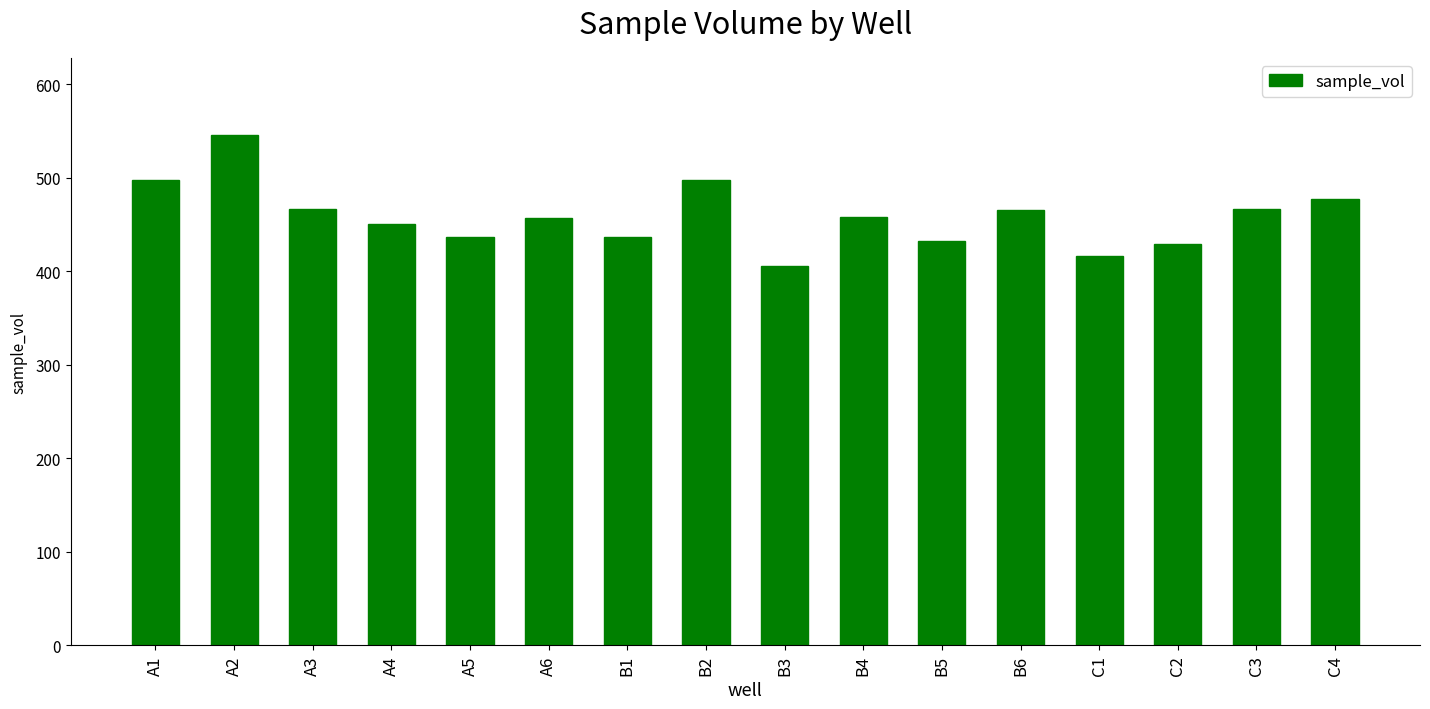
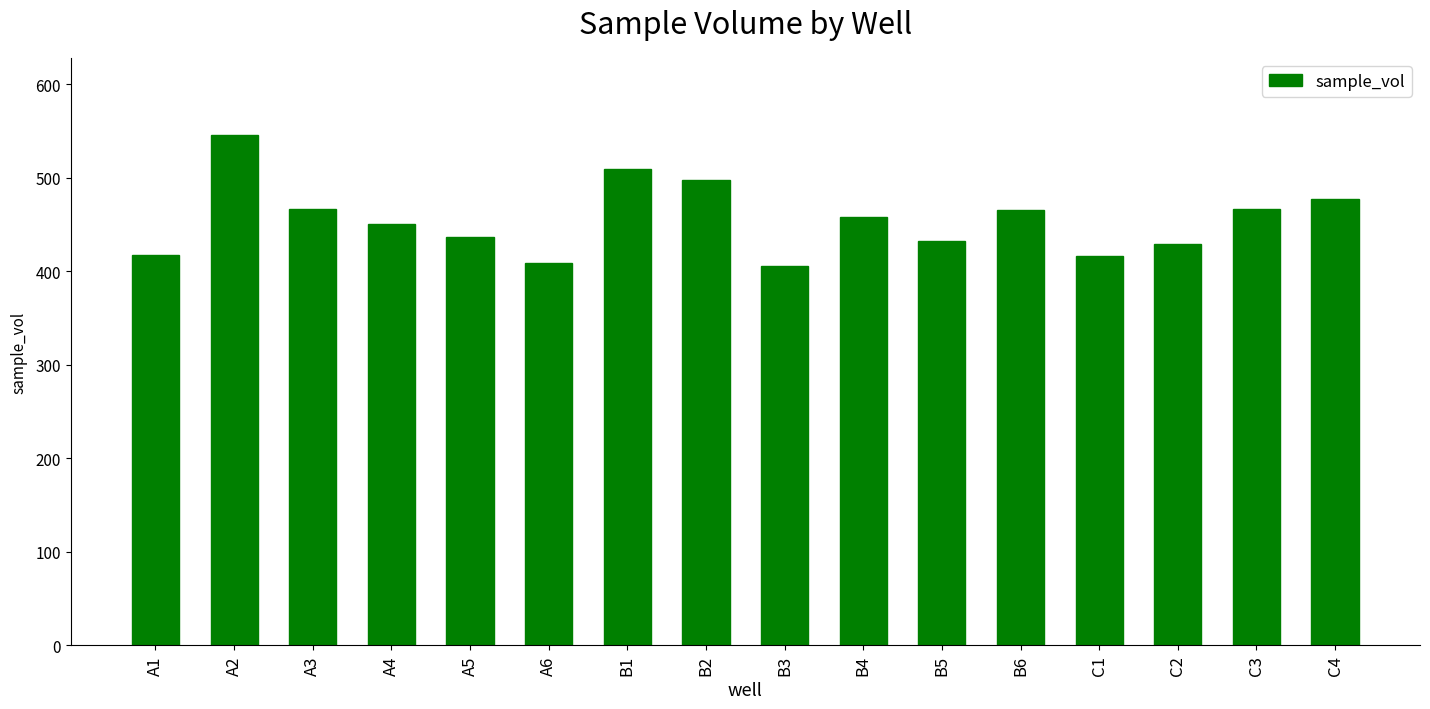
A1: 500 -> 420
A6: 460 -> 410
B1: 440 -> 510
